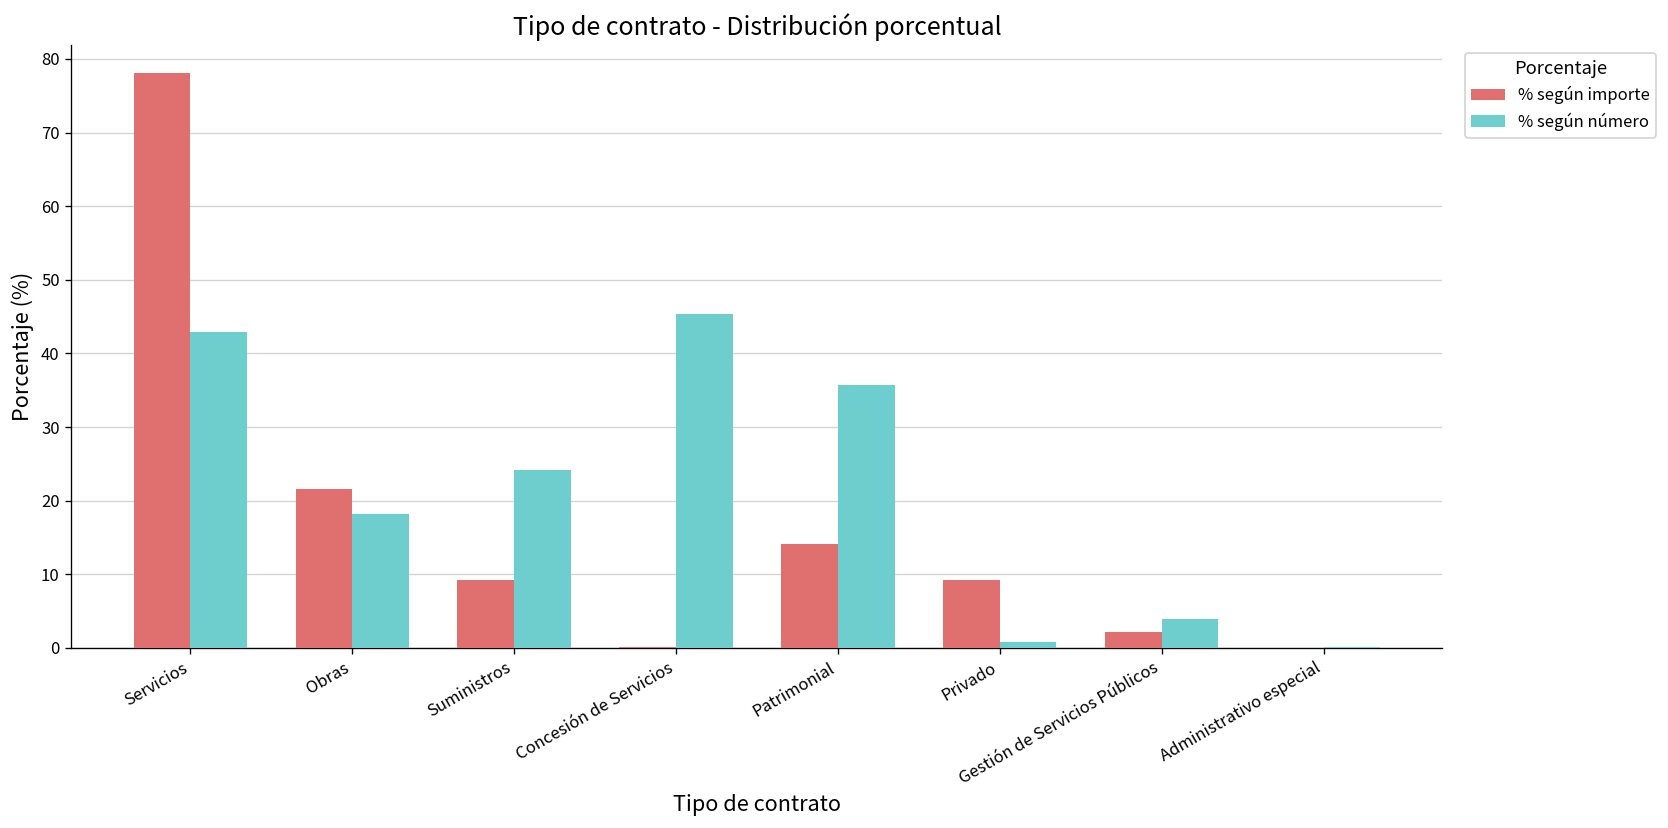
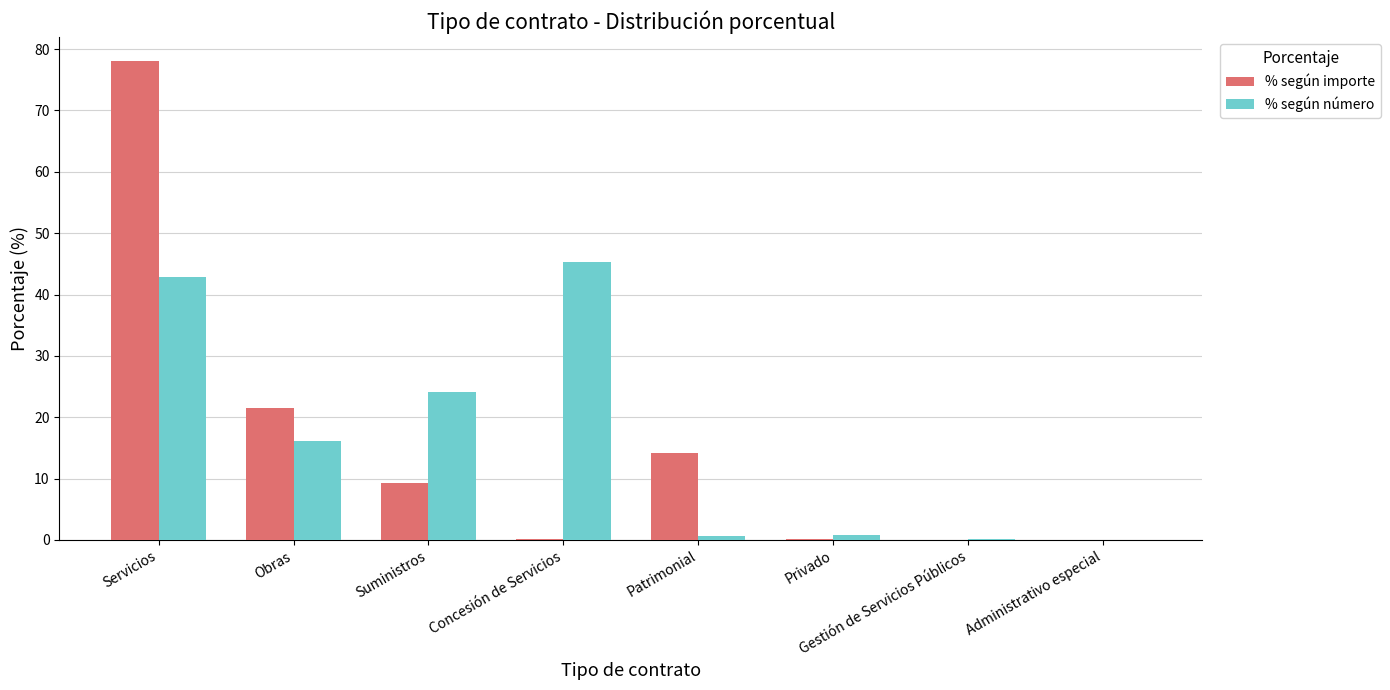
% según número, Obras: 18 -> 16
% según número, Patrimonial: 36 -> 1
% según importe, Privado: 9 -> 0
% según importe, Gestión de Servicios Públicos: 2 -> 0
% según número, Gestión de Servicios Públicos: 4 -> 0
